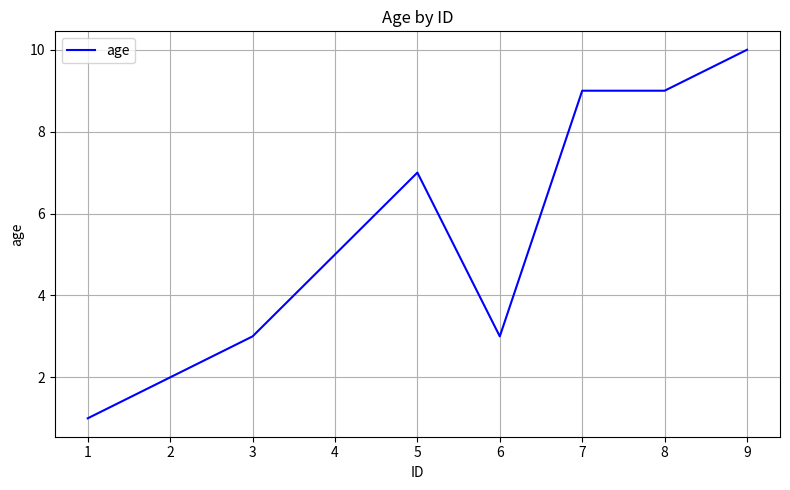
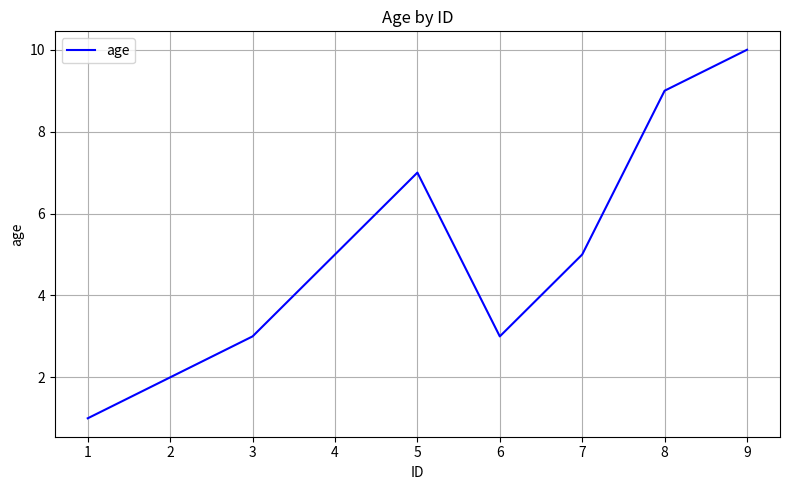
7: 9 -> 5
